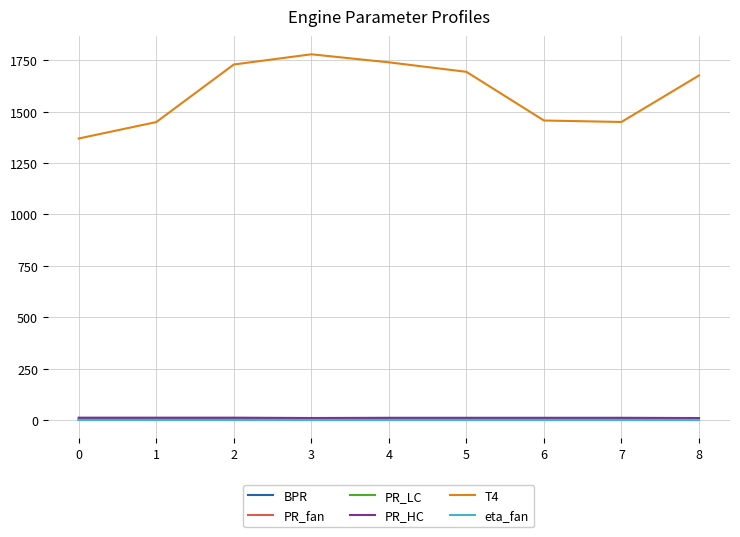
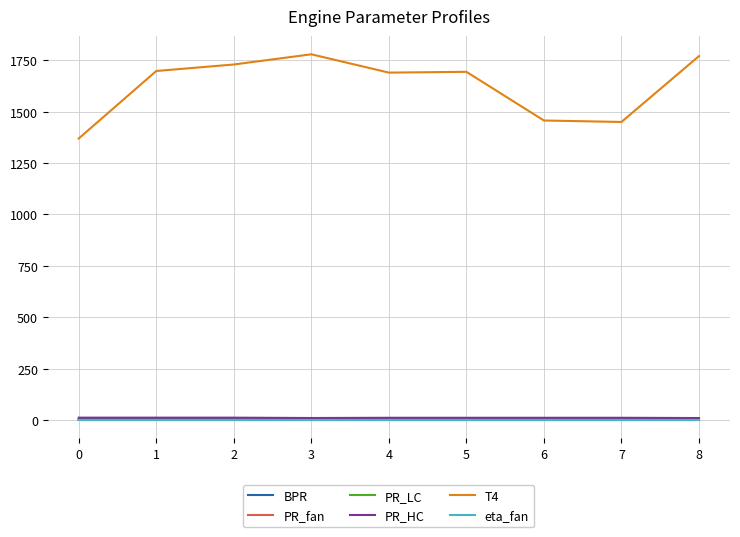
T4, 1: 1450 -> 1700
T4, 4: 1740 -> 1690
T4, 8: 1680 -> 1770
